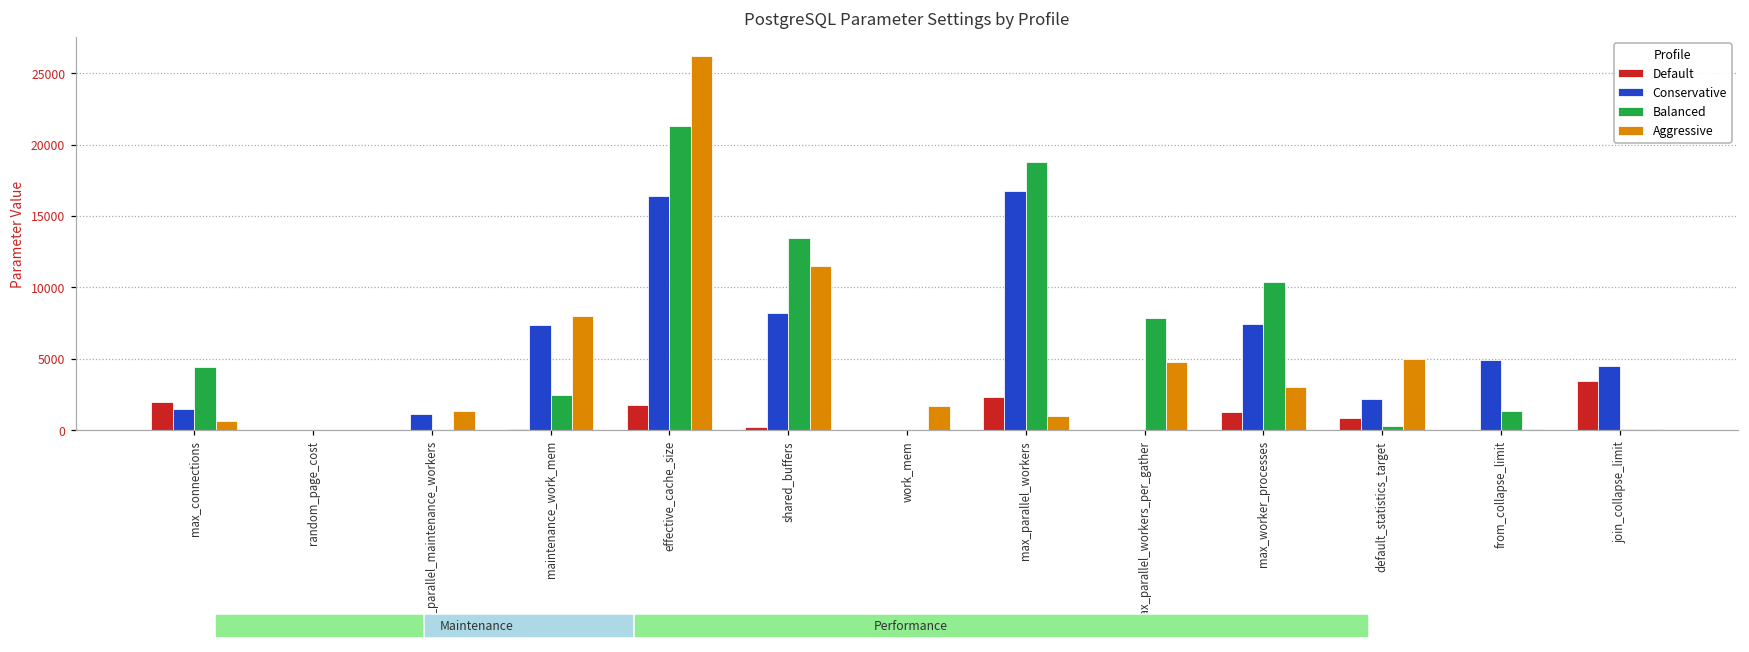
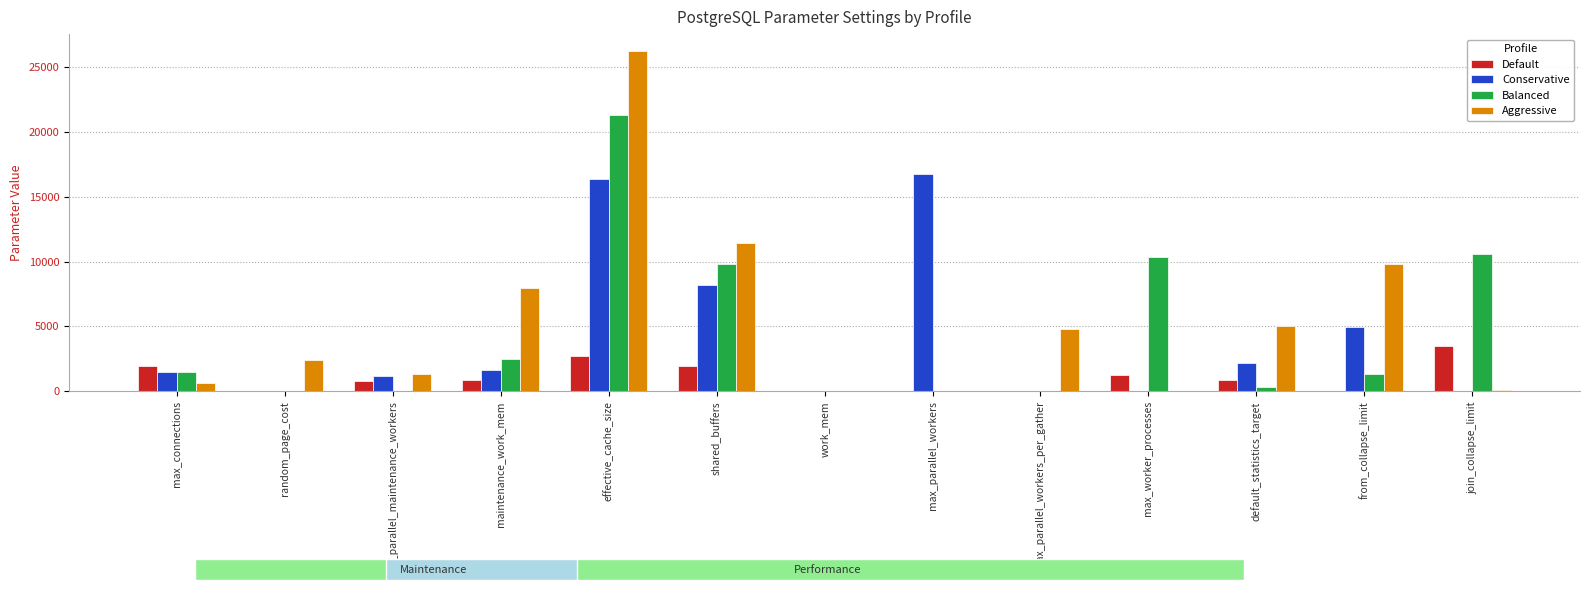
PostgreSQL Parameter Settings by Profile, Balanced, max_connections: 4400 -> 1500
PostgreSQL Parameter Settings by Profile, Aggressive, random_page_cost: 0 -> 2400
PostgreSQL Parameter Settings by Profile, Default, max_parallel_maintenance_workers: 0 -> 800
PostgreSQL Parameter Settings by Profile, Default, maintenance_work_mem: 100 -> 900
PostgreSQL Parameter Settings by Profile, Conservative, maintenance_work_mem: 7400 -> 1600
PostgreSQL Parameter Settings by Profile, Default, effective_cache_size: 1800 -> 2700
PostgreSQL Parameter Settings by Profile, Default, shared_buffers: 300 -> 1900
PostgreSQL Parameter Settings by Profile, Balanced, shared_buffers: 13500 -> 9800
PostgreSQL Parameter Settings by Profile, Aggressive, work_mem: 1700 -> 0
PostgreSQL Parameter Settings by Profile, Default, max_parallel_workers: 2300 -> 0
PostgreSQL Parameter Settings by Profile, Balanced, max_parallel_workers: 18800 -> 0
PostgreSQL Parameter Settings by Profile, Aggressive, max_parallel_workers: 1000 -> 0
PostgreSQL Parameter Settings by Profile, Balanced, max_parallel_workers_per_gather: 7900 -> 0
PostgreSQL Parameter Settings by Profile, Conservative, max_worker_processes: 7400 -> 0
PostgreSQL Parameter Settings by Profile, Aggressive, max_worker_processes: 3000 -> 0
PostgreSQL Parameter Settings by Profile, Aggressive, from_collapse_limit: 100 -> 9800
PostgreSQL Parameter Settings by Profile, Conservative, join_collapse_limit: 4500 -> 0
PostgreSQL Parameter Settings by Profile, Balanced, join_collapse_limit: 100 -> 10600
